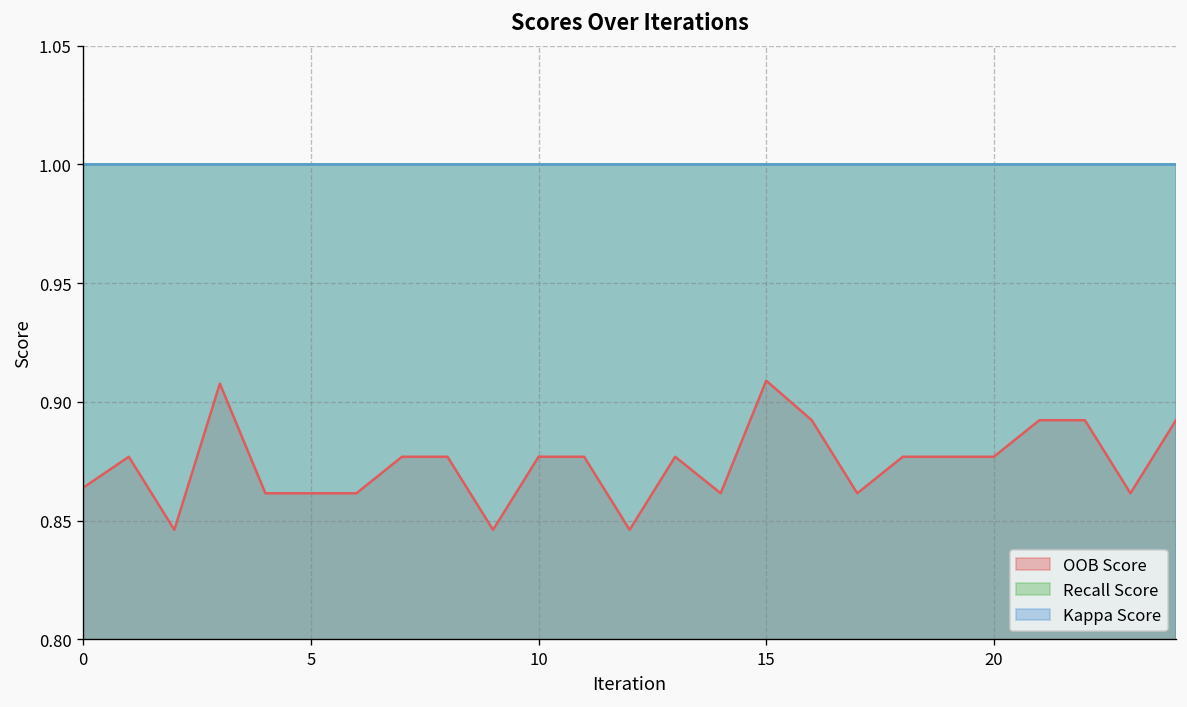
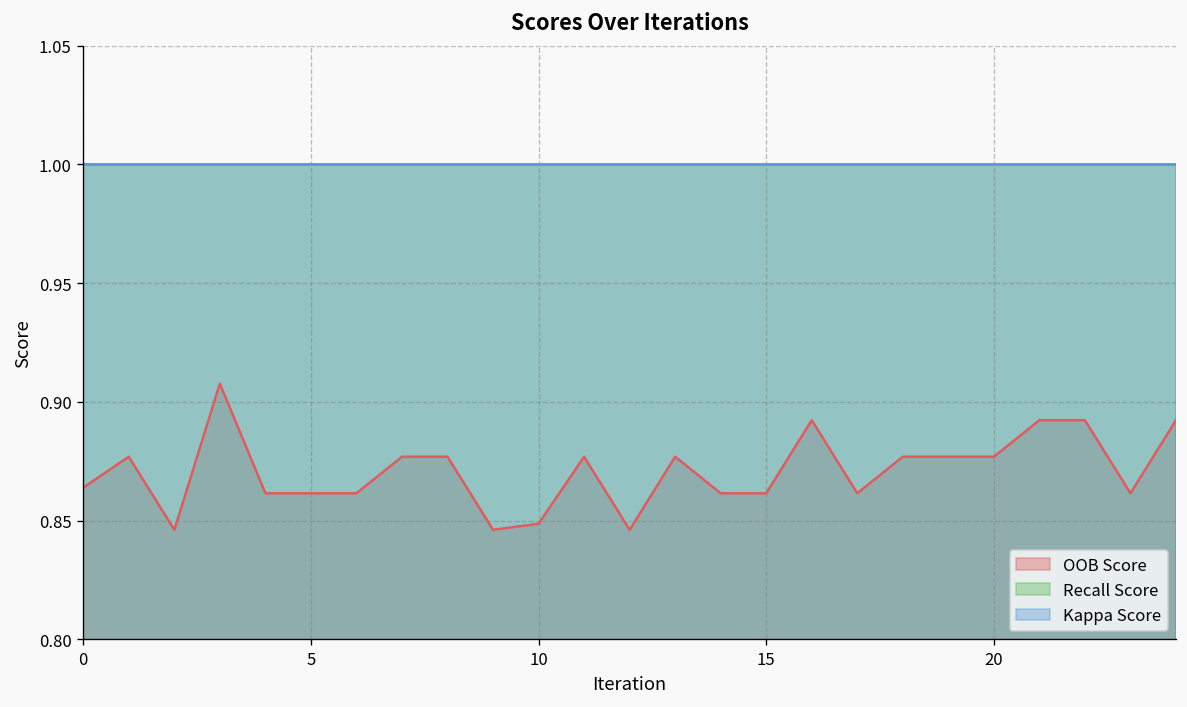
OOB Score, 10: 0.877 -> 0.849
OOB Score, 15: 0.909 -> 0.862
